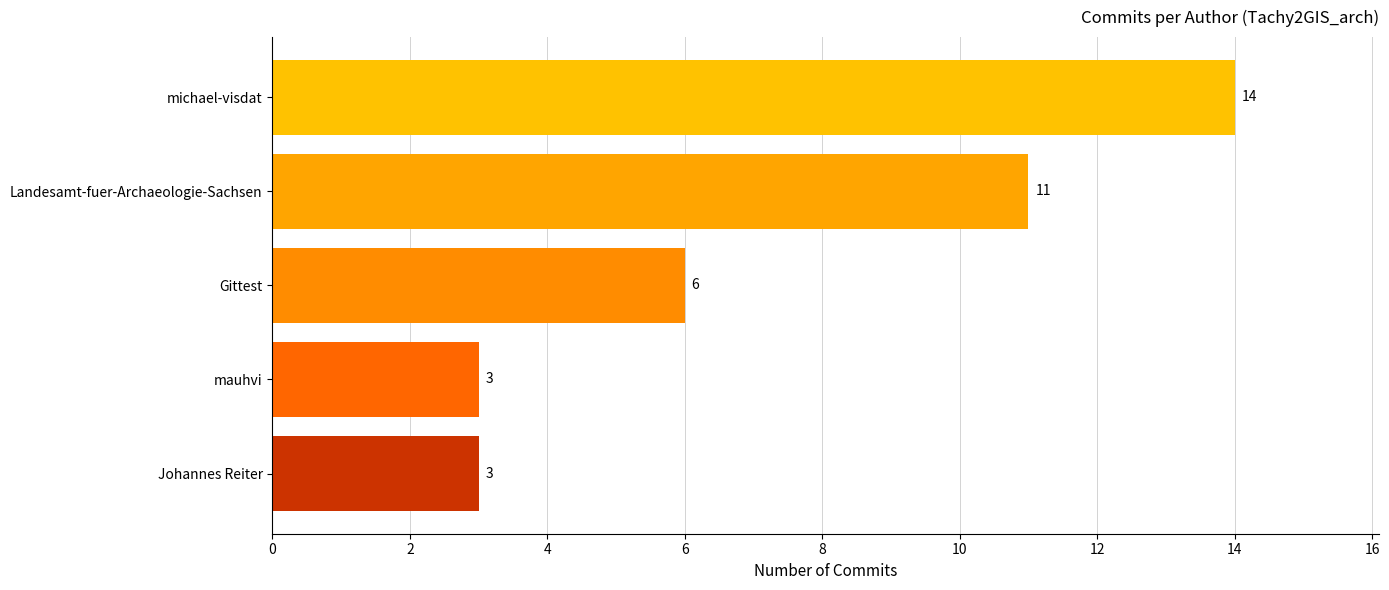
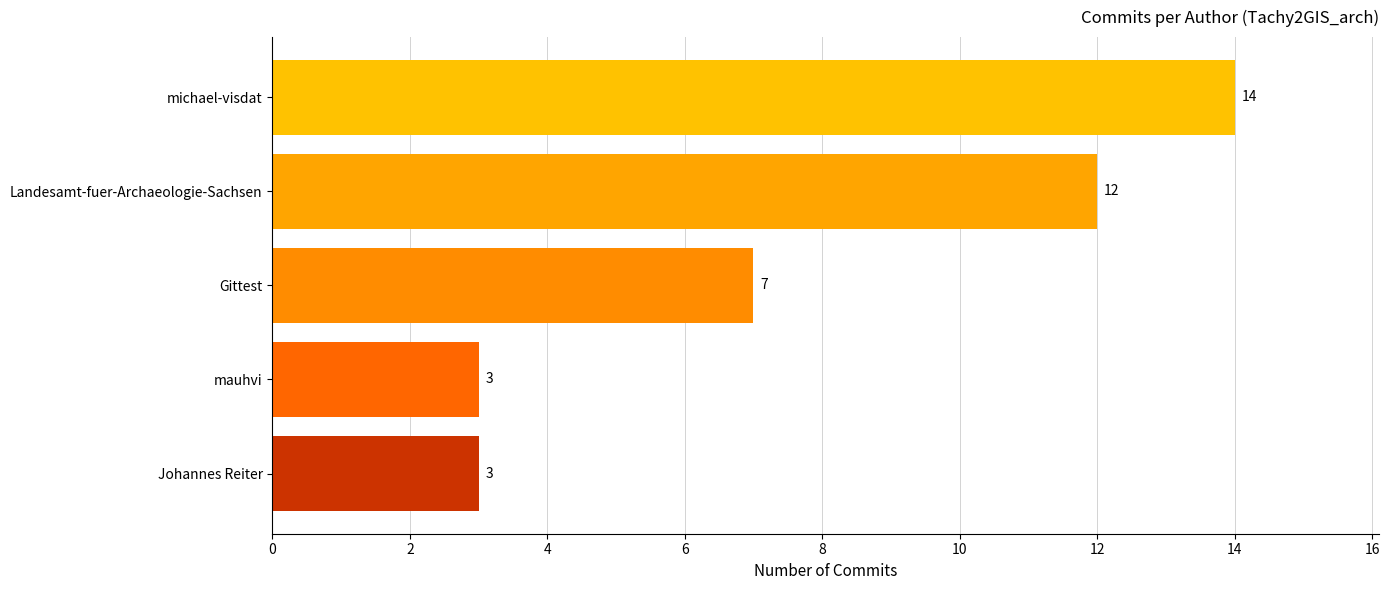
Landesamt-fuer-Archaeologie-Sachsen: 11 -> 12
Gittest: 6 -> 7
